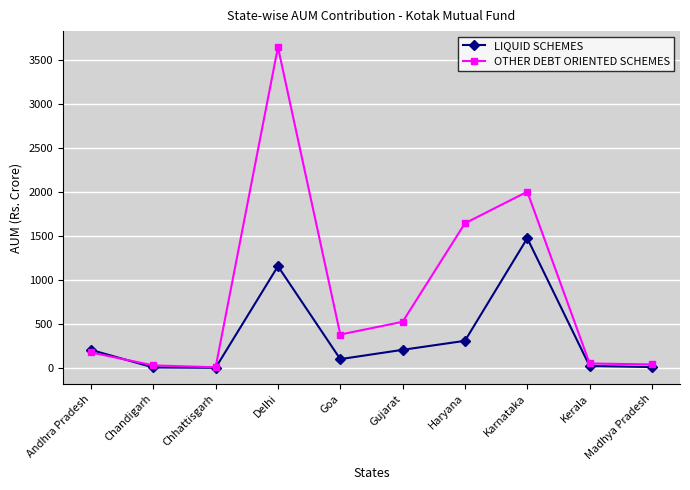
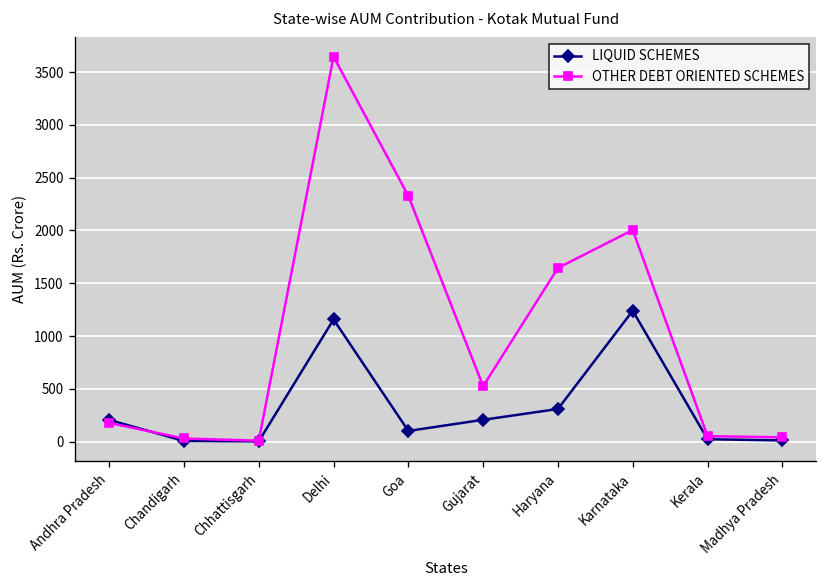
OTHER DEBT ORIENTED SCHEMES, Goa: 400 -> 2300
LIQUID SCHEMES, Karnataka: 1500 -> 1200
